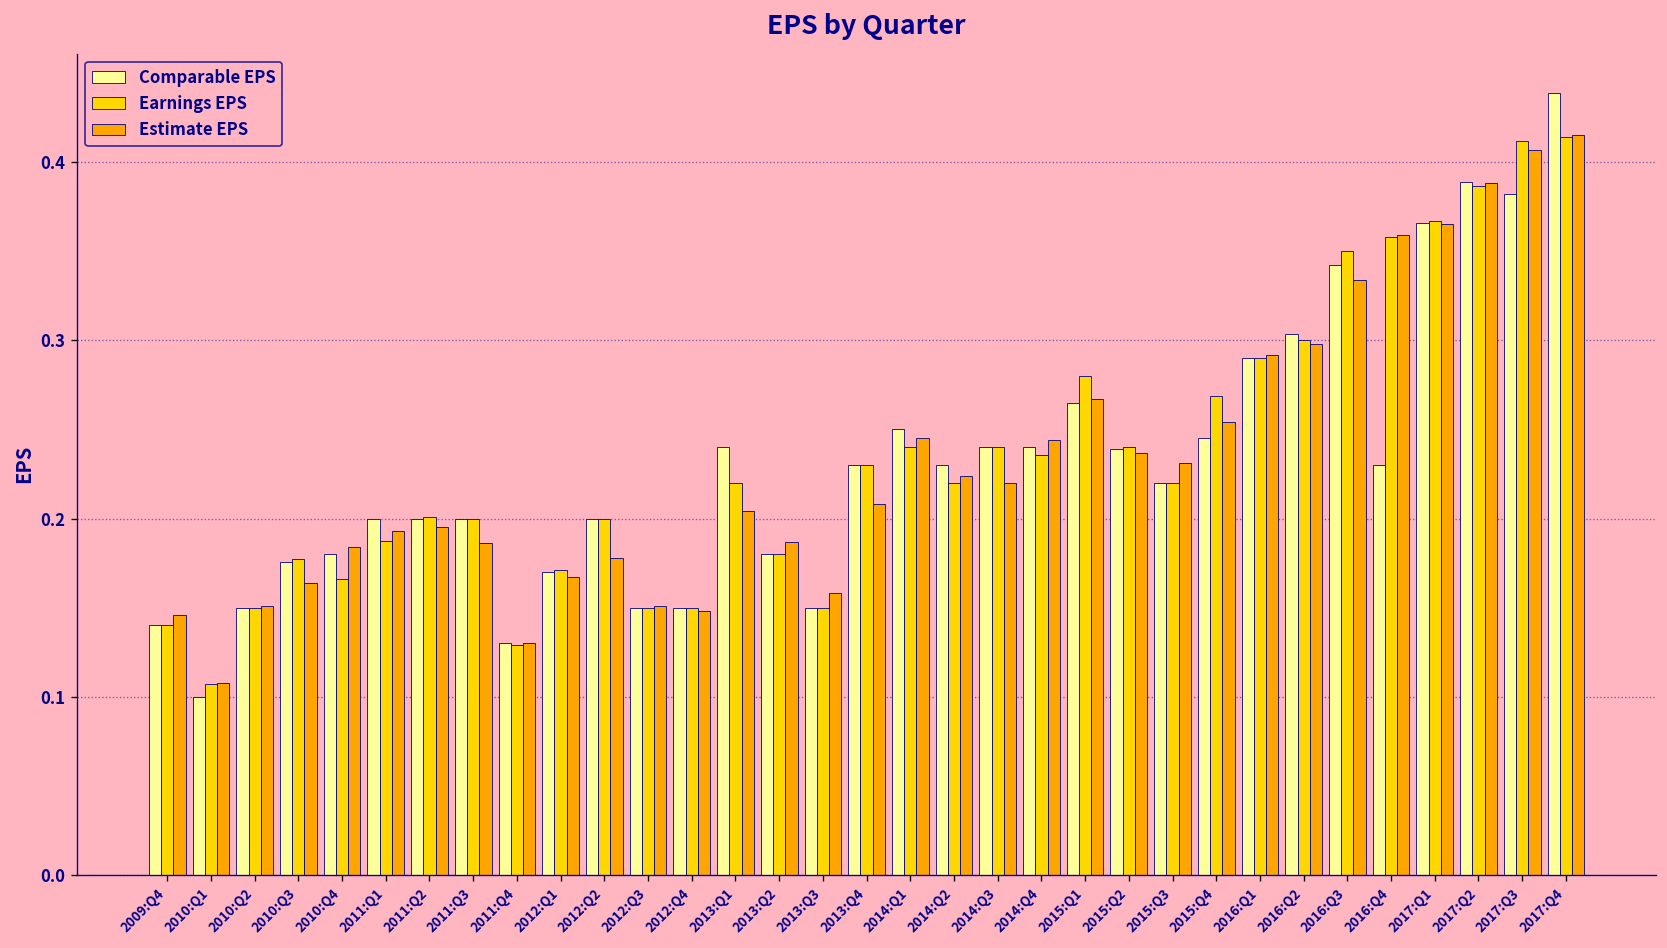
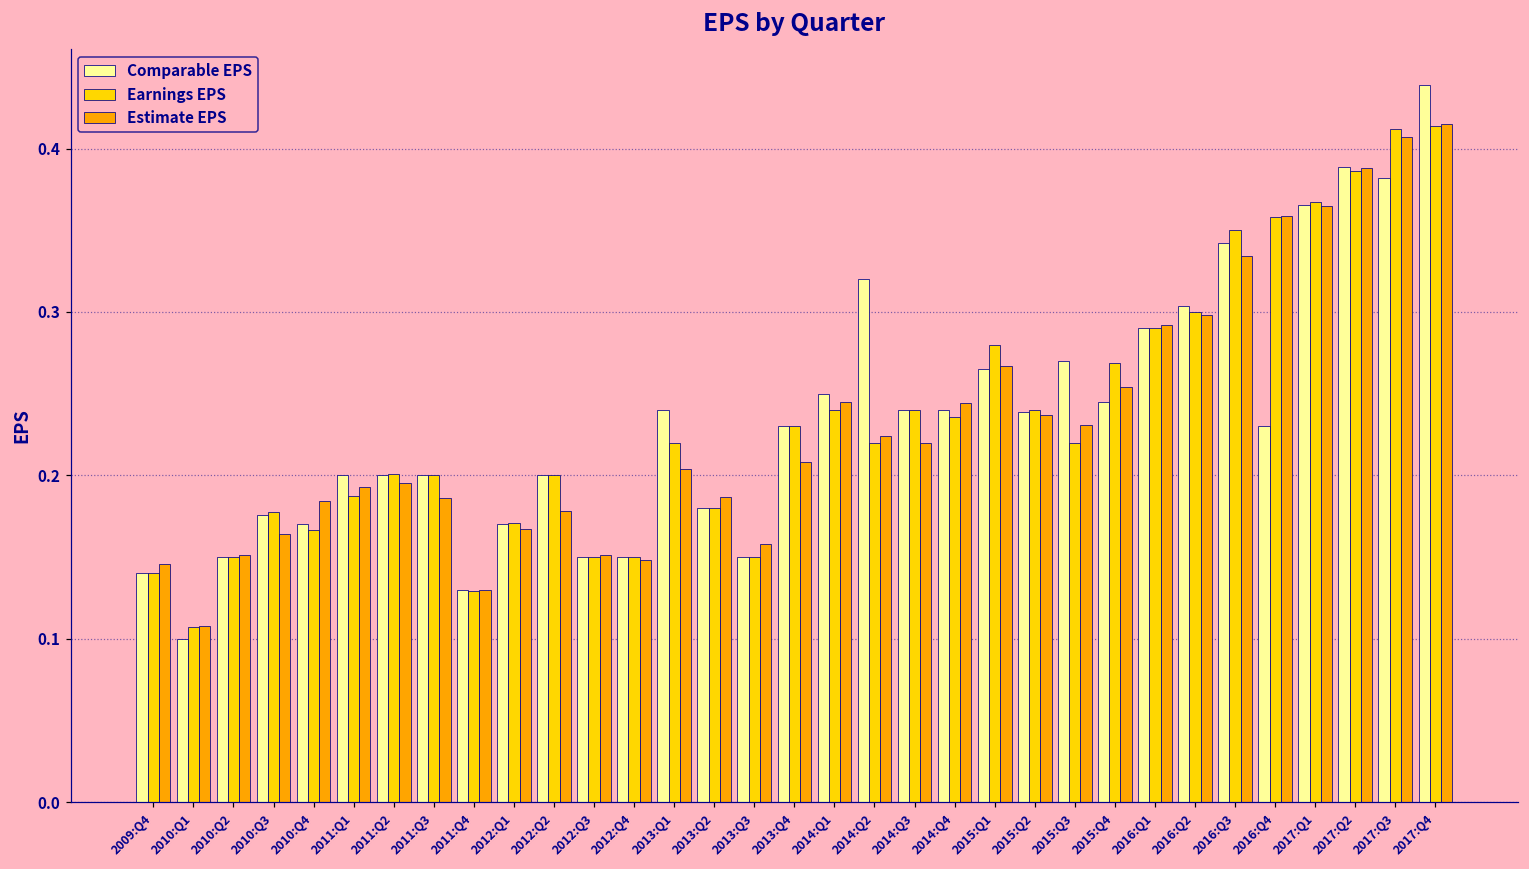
Comparable EPS, 2010:Q4: 0.18 -> 0.17
Comparable EPS, 2014:Q2: 0.23 -> 0.32
Comparable EPS, 2015:Q3: 0.22 -> 0.27
